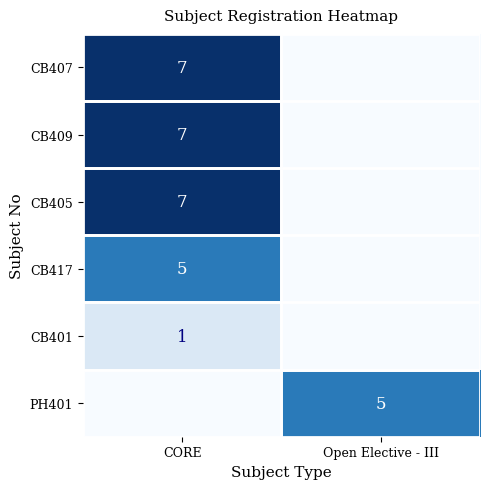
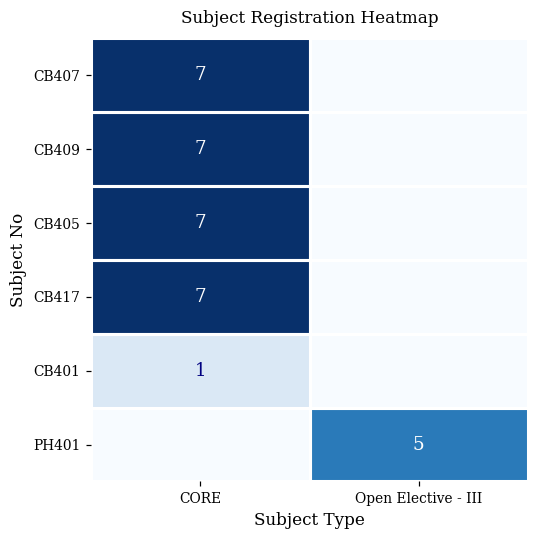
CB417, CORE: 5 -> 7
